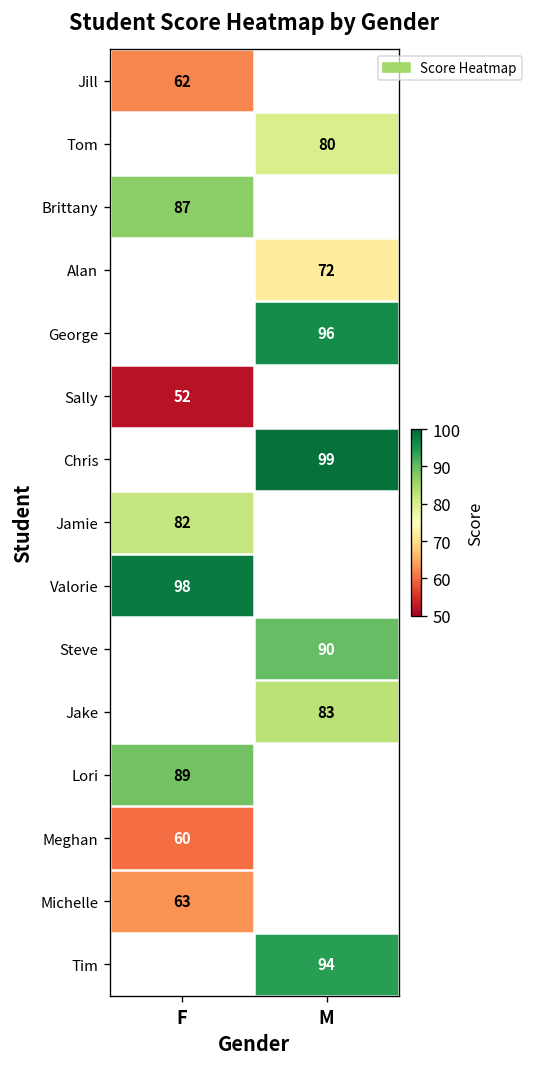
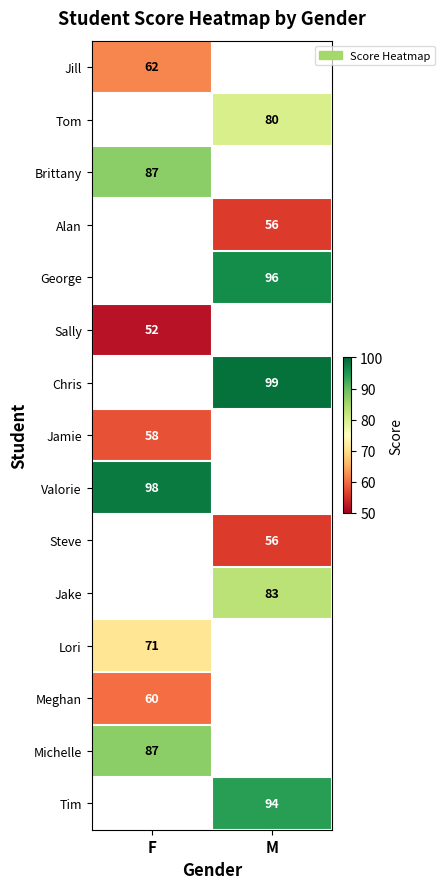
Alan, M: 72 -> 56
Jamie, F: 82 -> 58
Steve, M: 90 -> 56
Lori, F: 89 -> 71
Michelle, F: 63 -> 87
